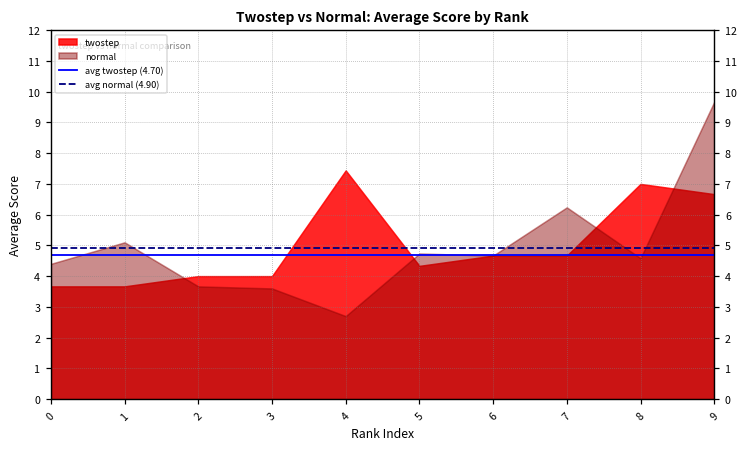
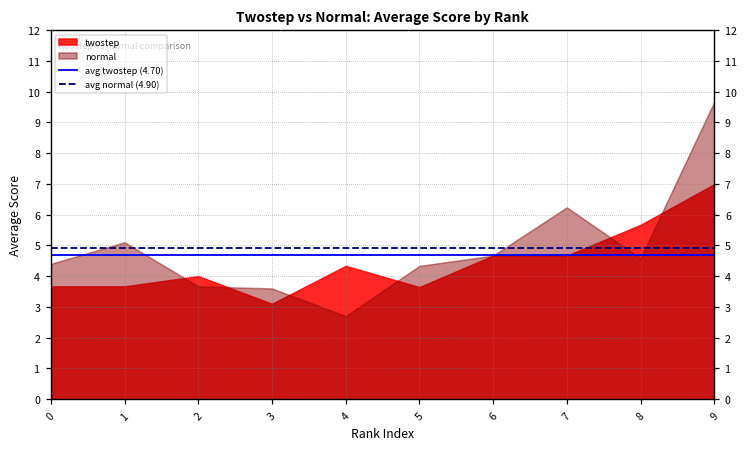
twostep, 3: 4.0 -> 3.1
twostep, 4: 7.4 -> 4.3
twostep, 5: 4.3 -> 3.6
normal, 5: 4.7 -> 4.3
twostep, 8: 7.0 -> 5.7
twostep, 9: 6.7 -> 7.0
